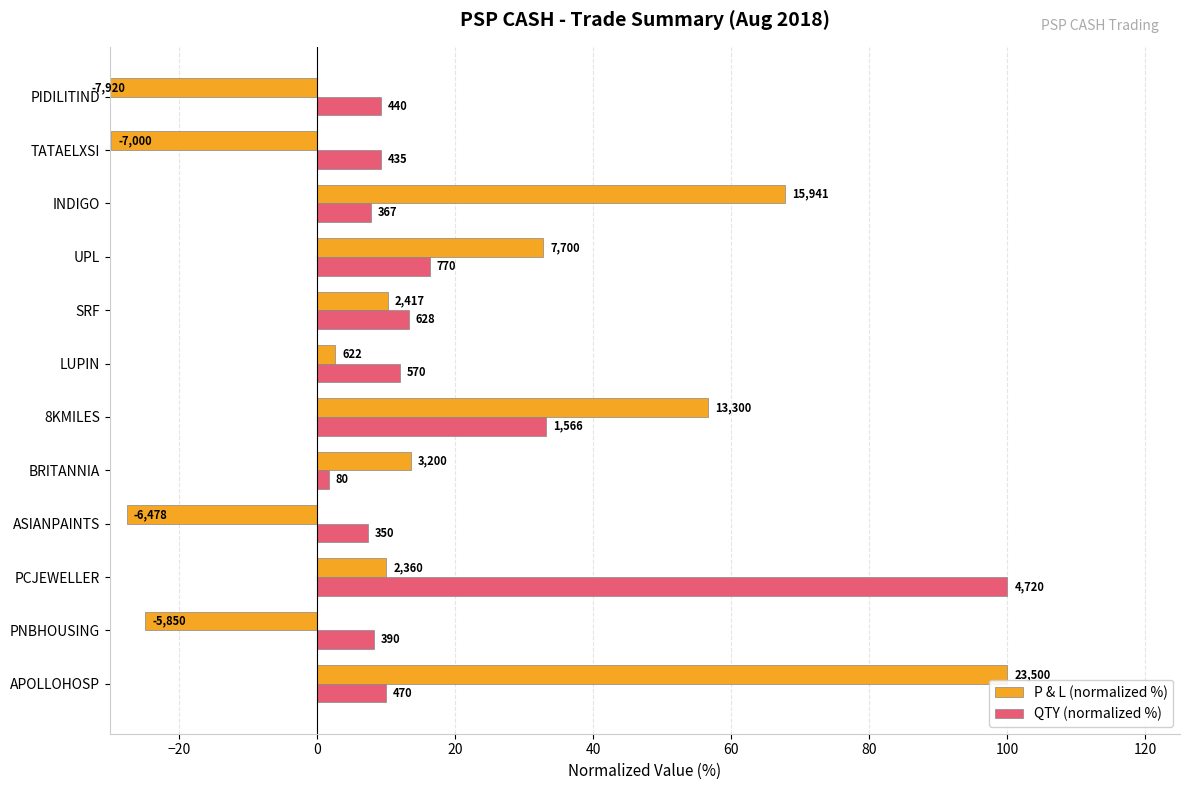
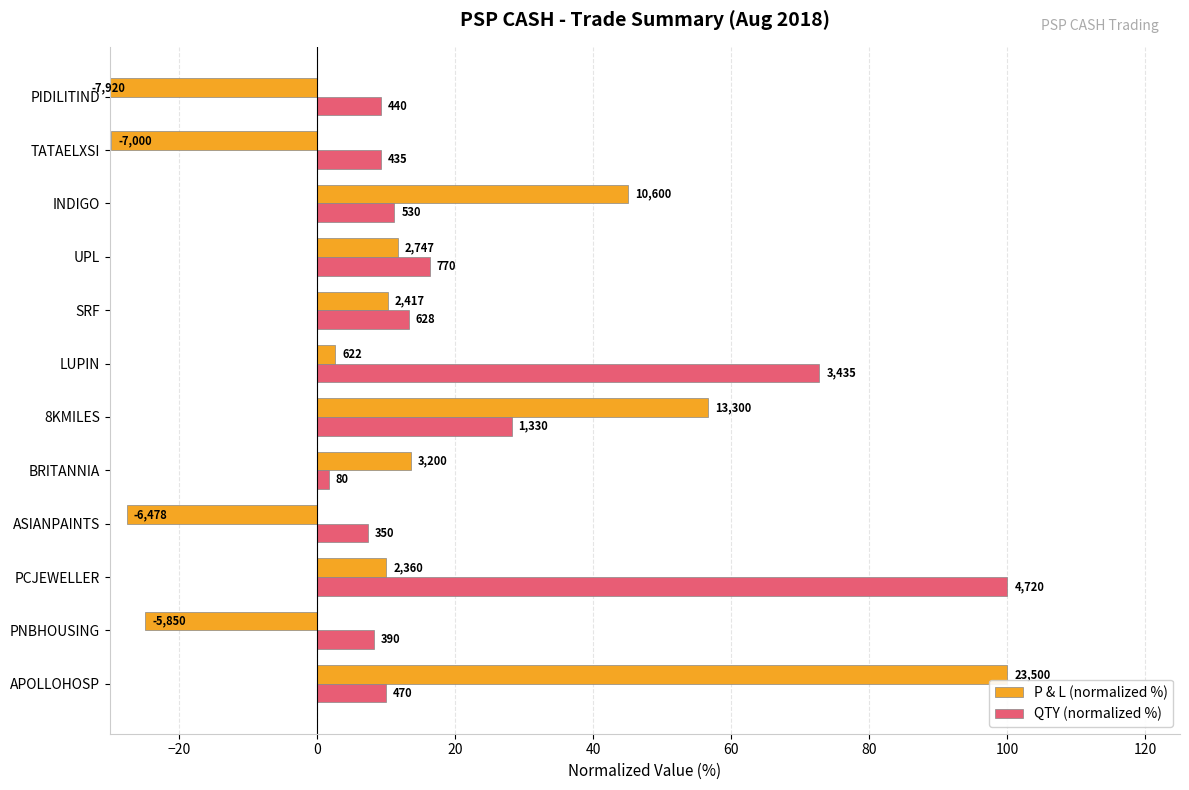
P & L (normalized %), INDIGO: 15,941 -> 10,600
QTY (normalized %), INDIGO: 367 -> 530
P & L (normalized %), UPL: 7,700 -> 2,747
QTY (normalized %), LUPIN: 570 -> 3,435
QTY (normalized %), 8KMILES: 1,566 -> 1,330
